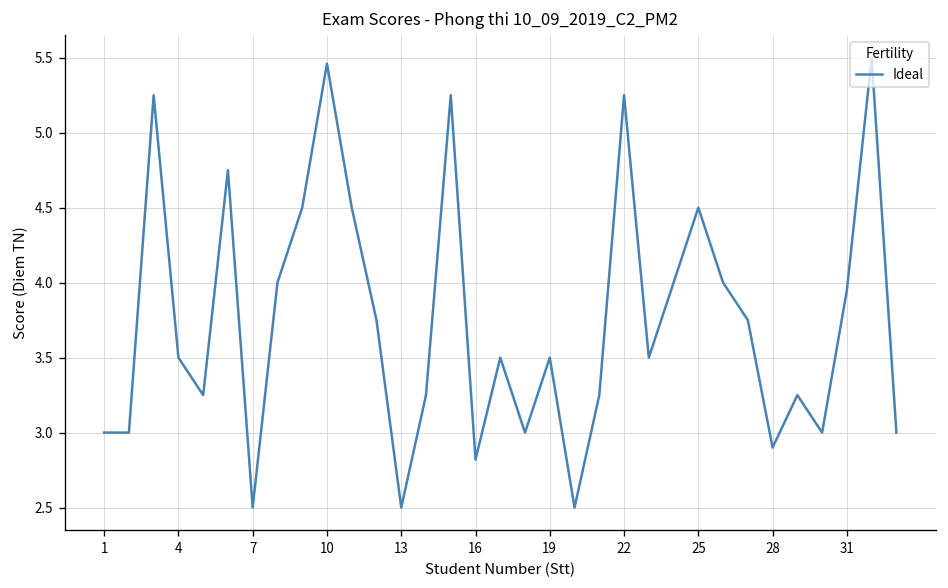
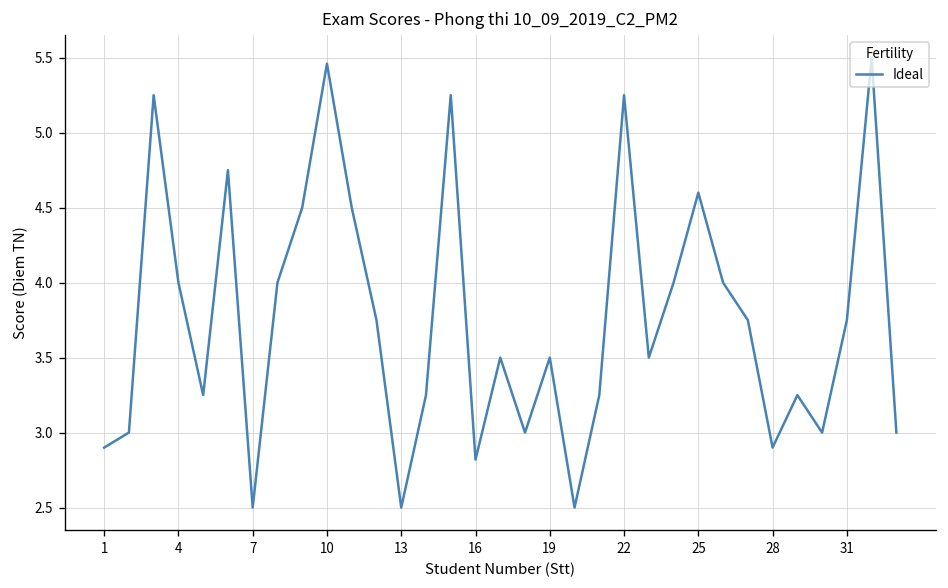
1: 3.0 -> 2.9
4: 3.5 -> 4.0
25: 4.5 -> 4.6
31: 3.95 -> 3.75
